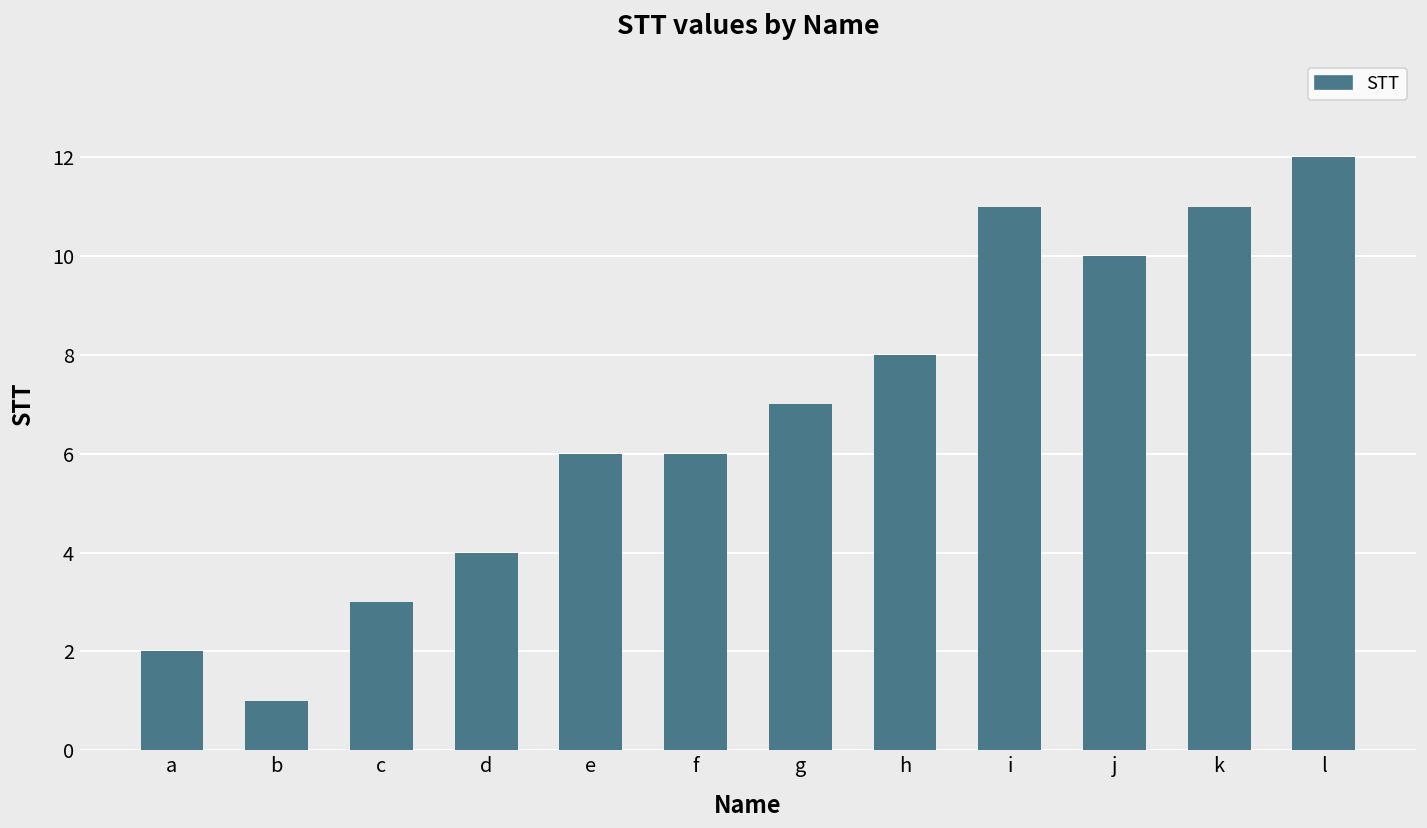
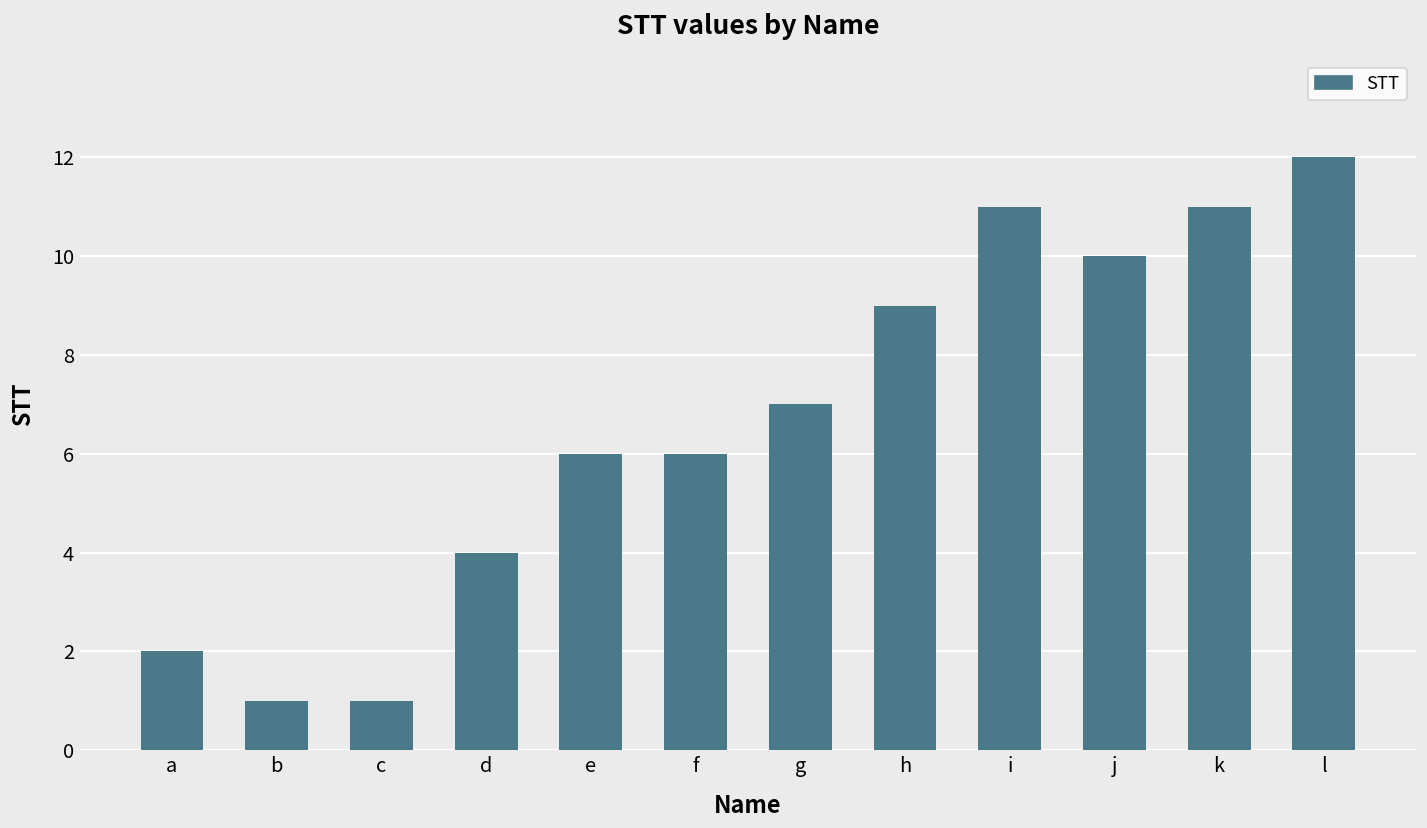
c: 3 -> 1
h: 8 -> 9
